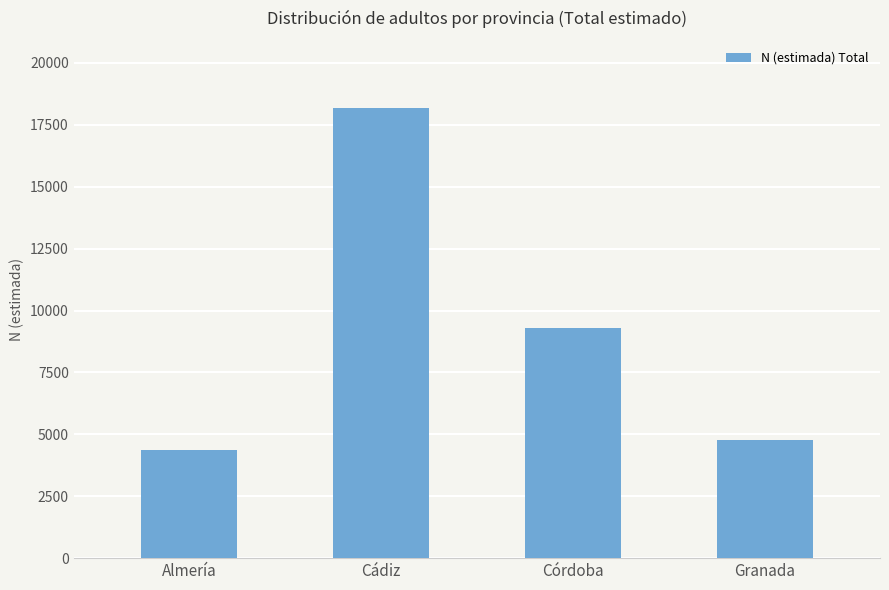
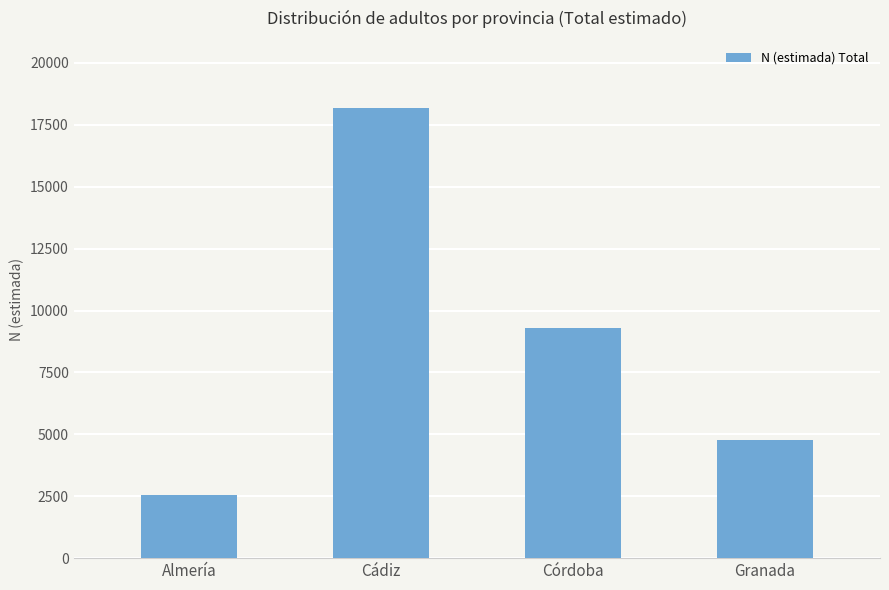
Almería: 4400 -> 2600
